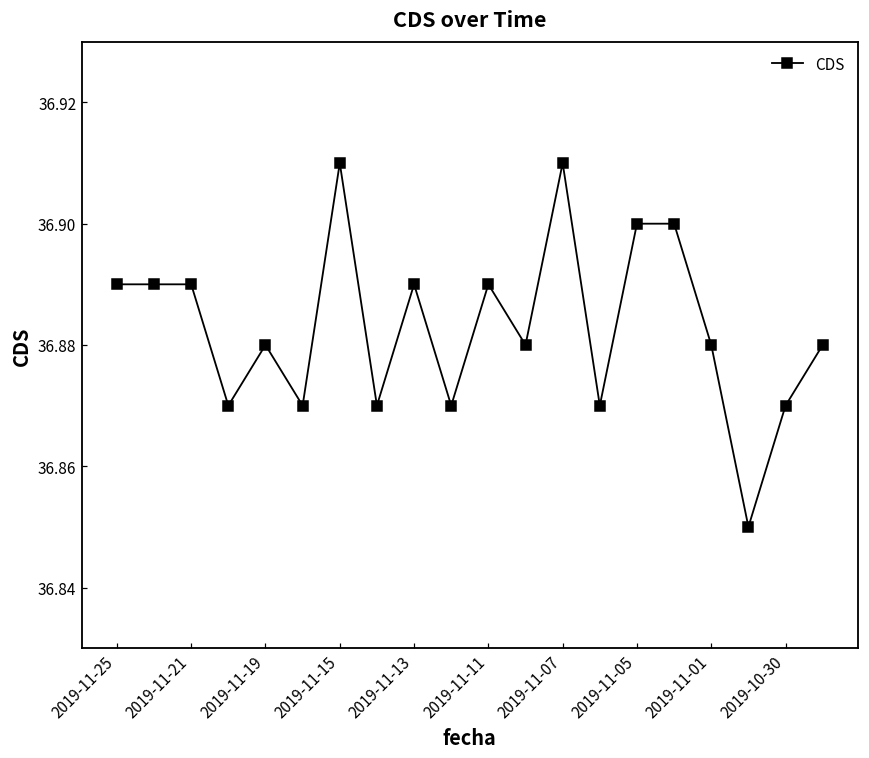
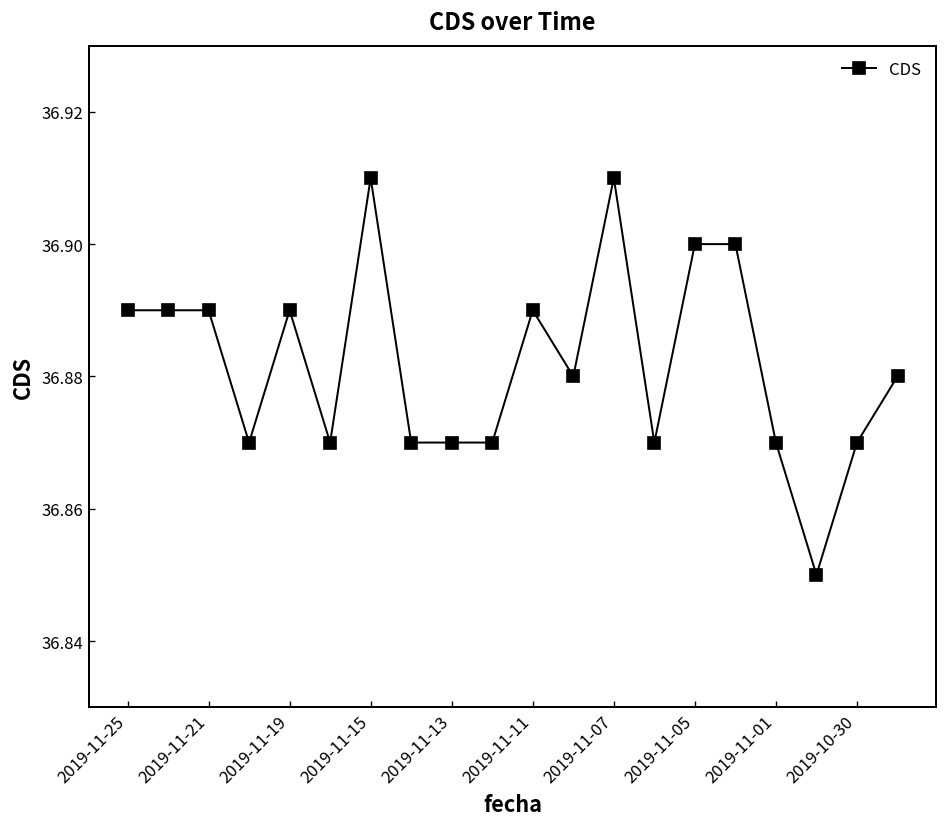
2019-11-19: 36.88 -> 36.89
2019-11-13: 36.89 -> 36.87
2019-11-01: 36.88 -> 36.87
